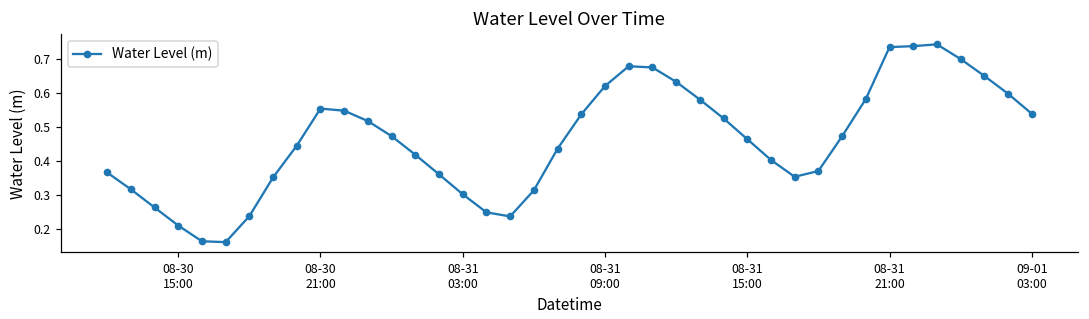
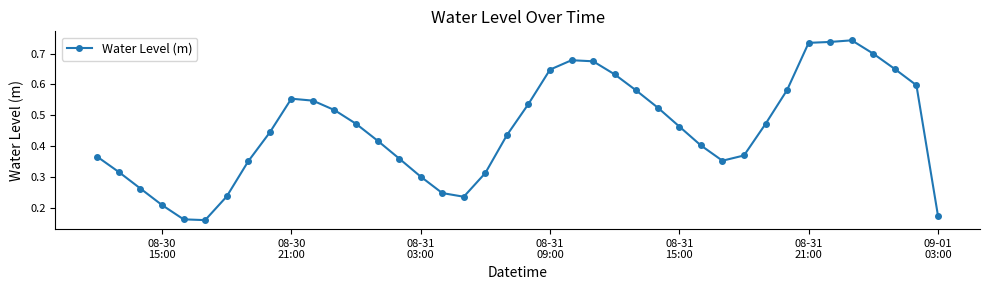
08-31 09:00: 0.62 -> 0.65
09-01 03:00: 0.54 -> 0.17
